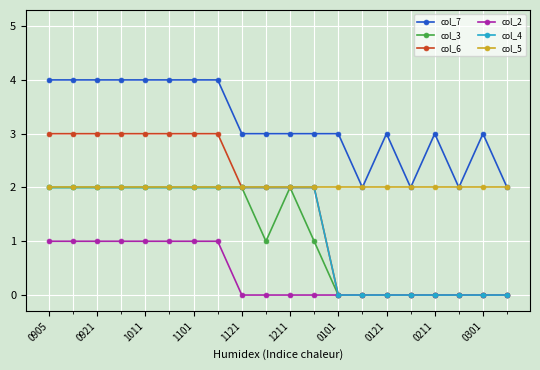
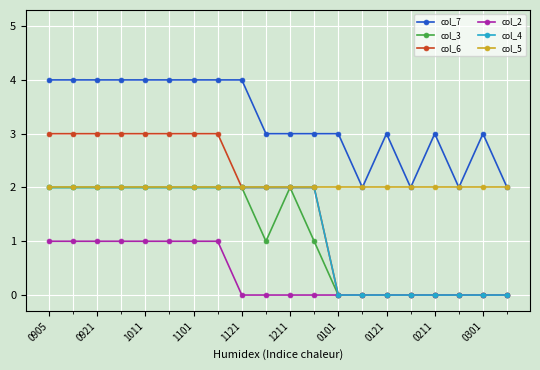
col_7, 1121: 3 -> 4
